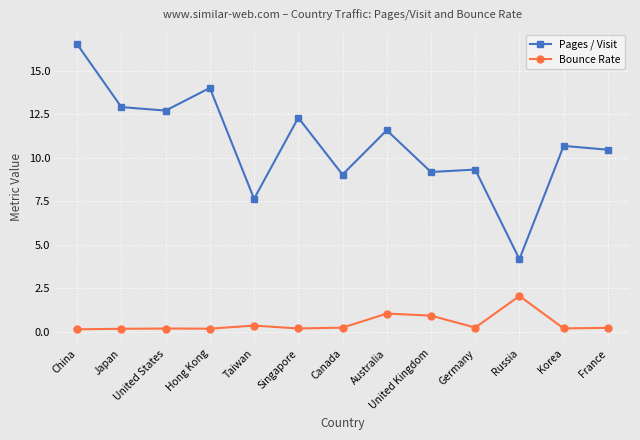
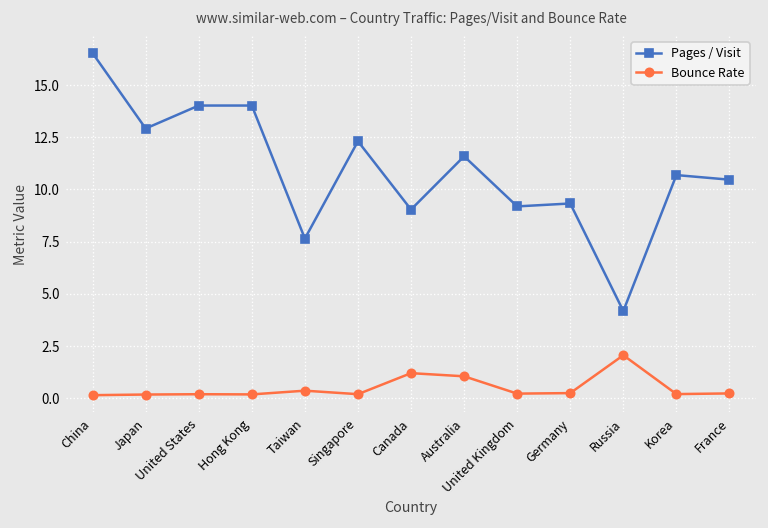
Pages / Visit, United States: 12.7 -> 14.0
Bounce Rate, Canada: 0.2 -> 1.2
Bounce Rate, United Kingdom: 0.9 -> 0.2
